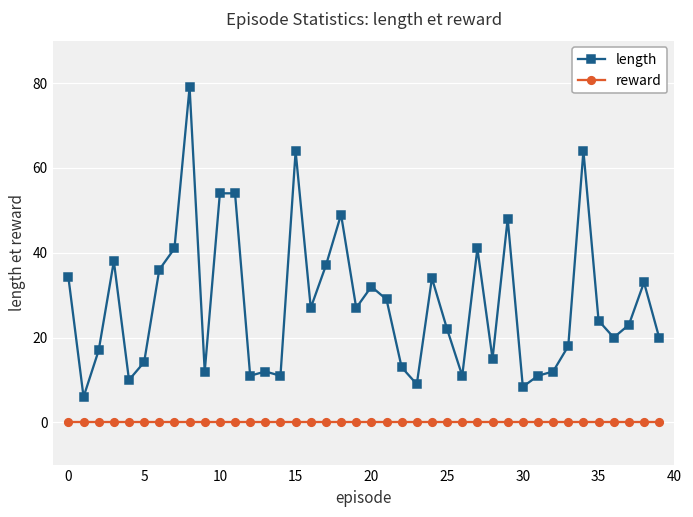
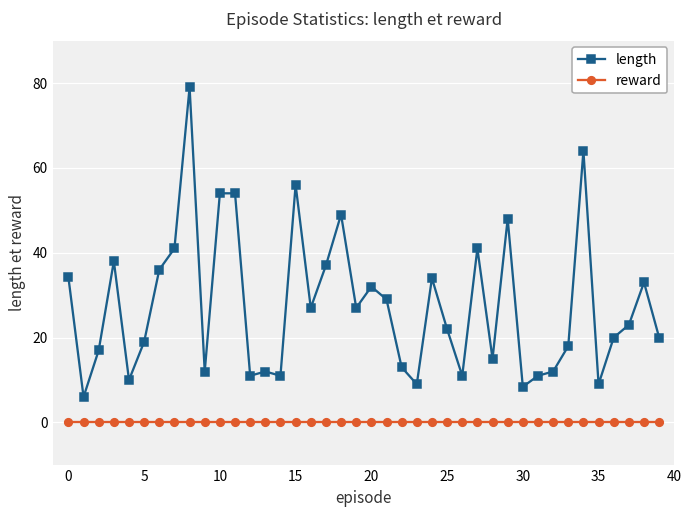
length, 5: 14 -> 19
length, 15: 64 -> 56
length, 35: 24 -> 9
